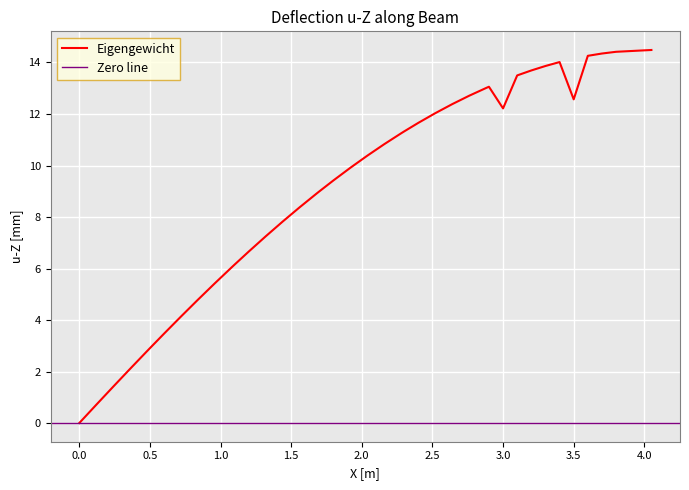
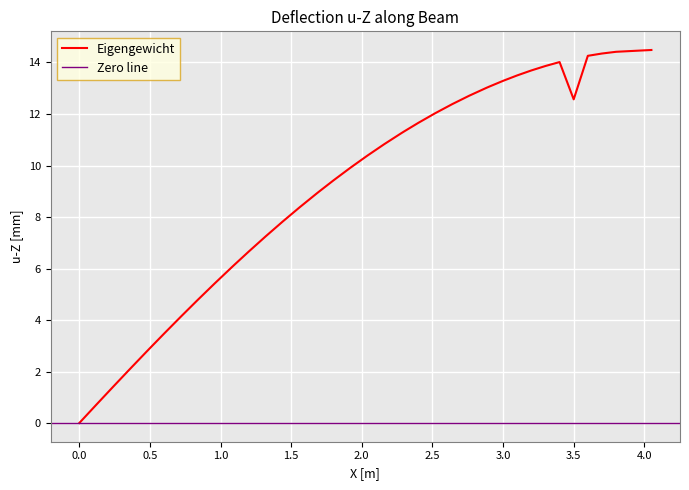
3.0: 12.2 -> 13.3
